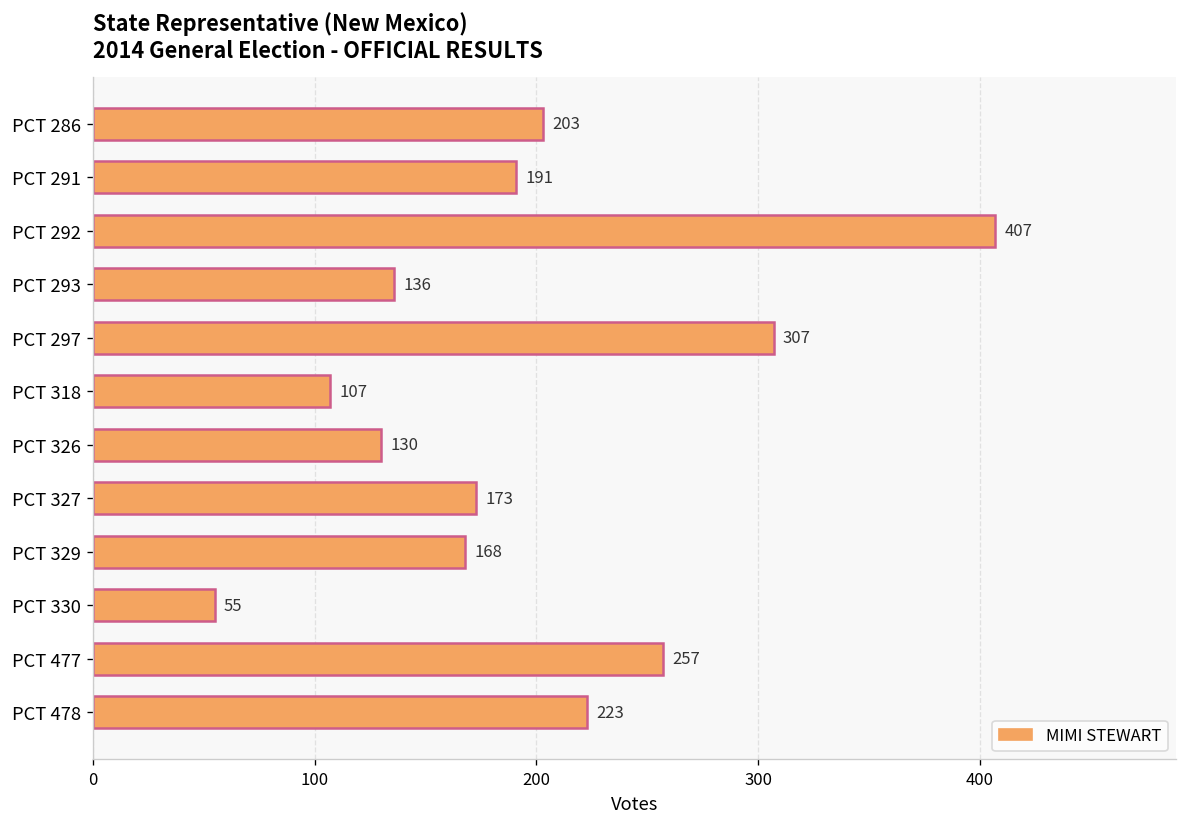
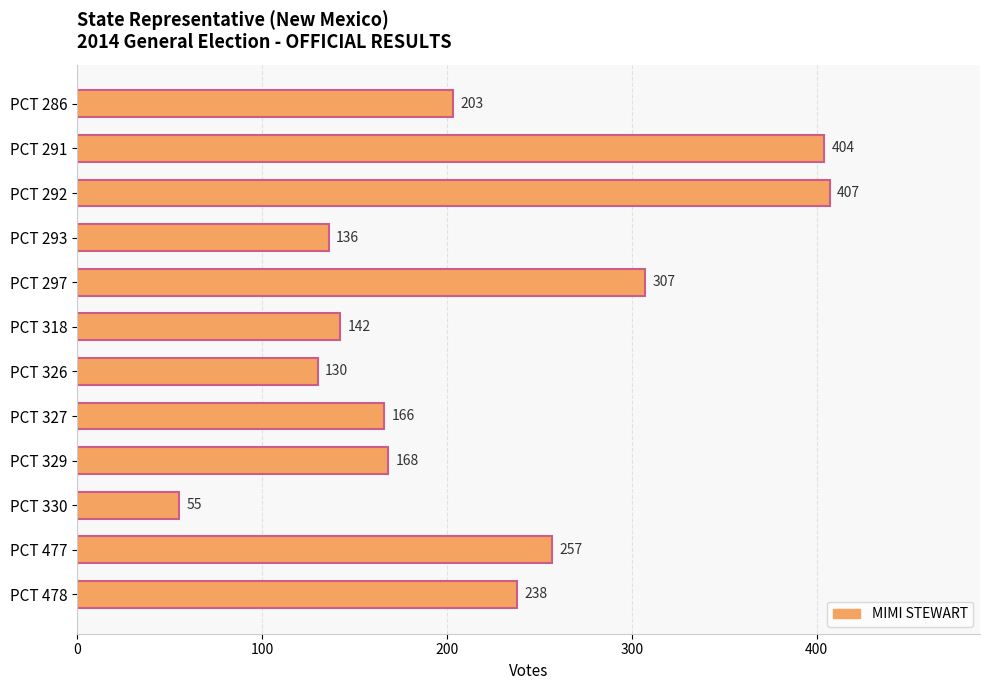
PCT 291: 191 -> 404
PCT 318: 107 -> 142
PCT 327: 173 -> 166
PCT 478: 223 -> 238
